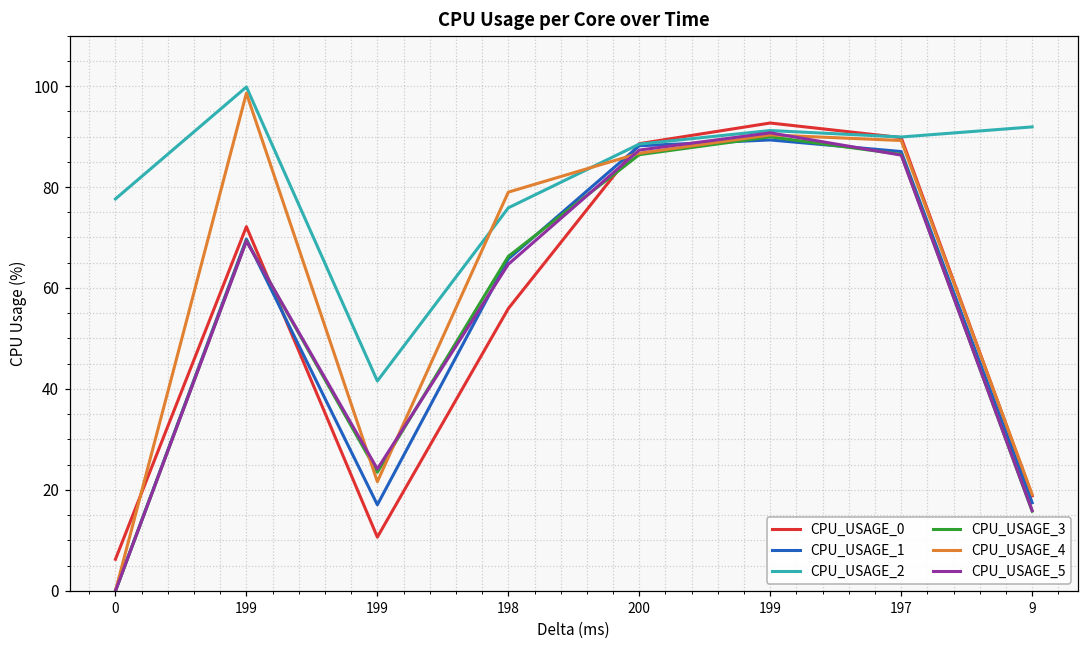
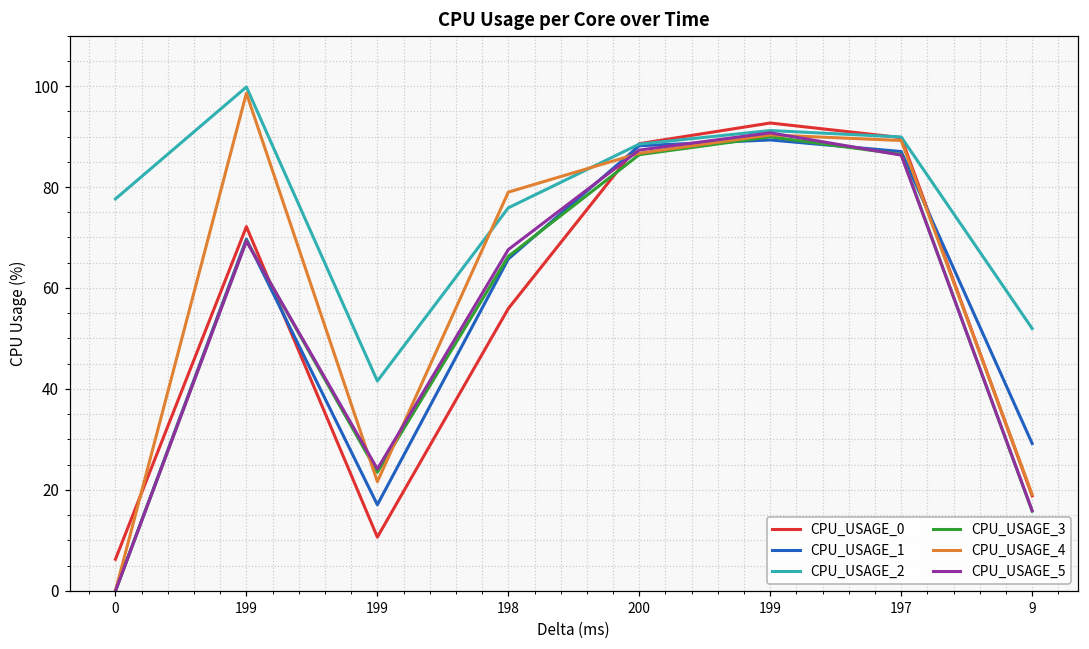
CPU_USAGE_5, 198: 65 -> 68
CPU_USAGE_1, 9: 17 -> 29
CPU_USAGE_2, 9: 92 -> 52
